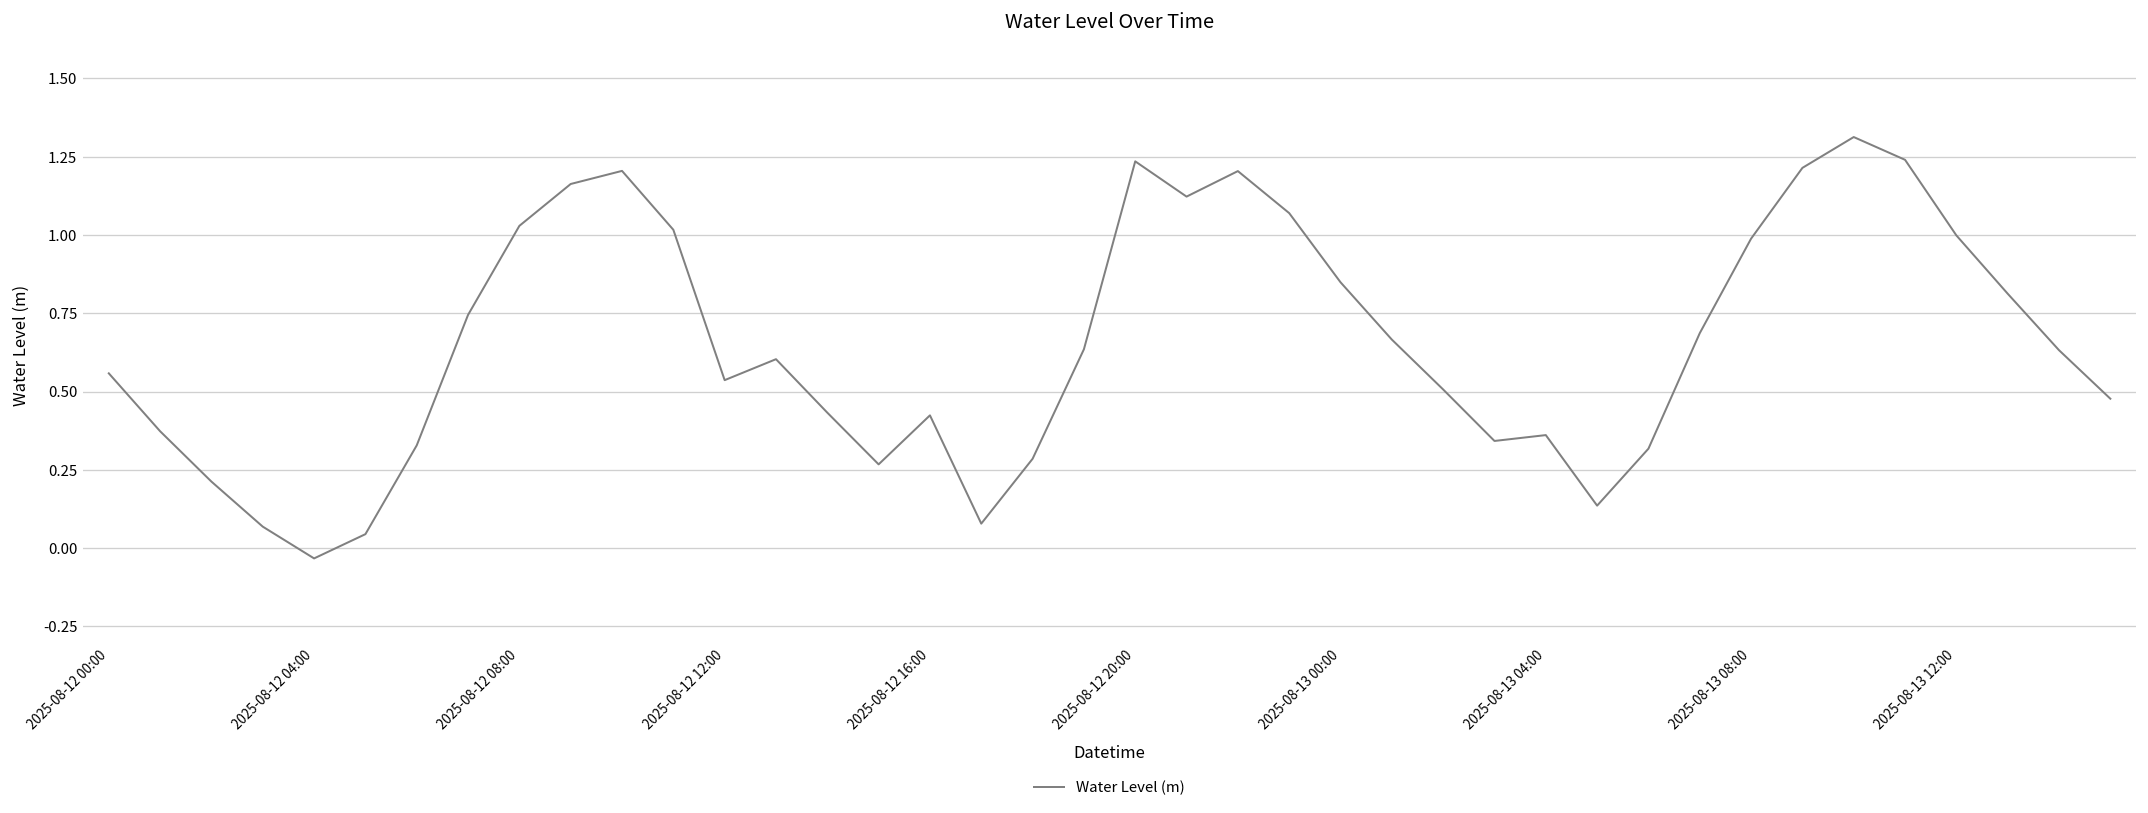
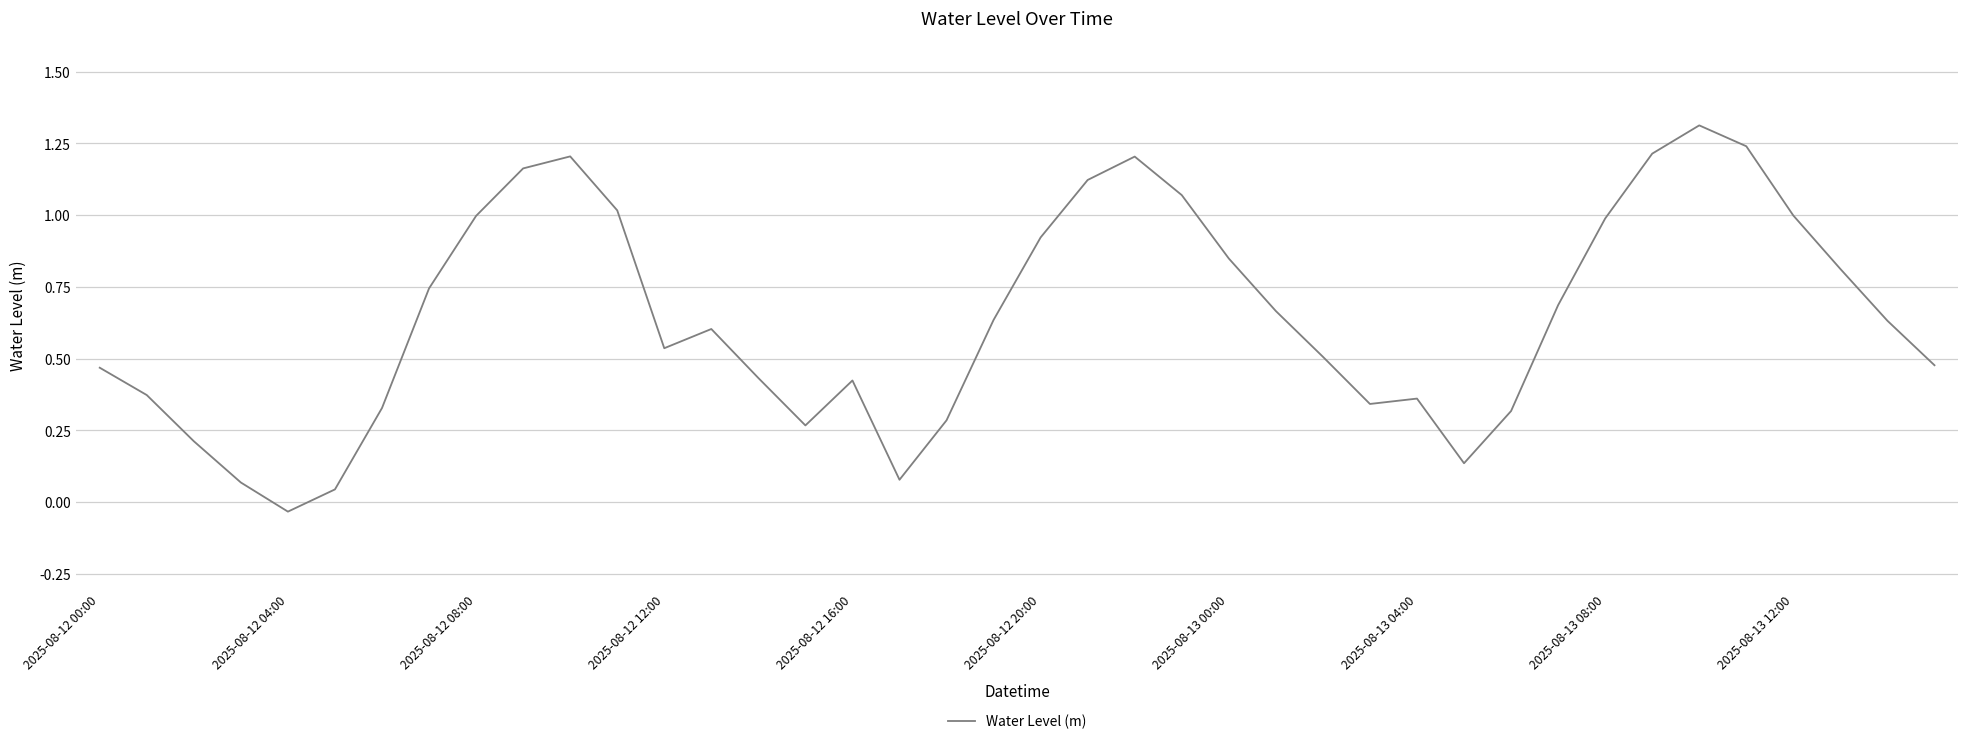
2025-08-12 00:00: 0.56 -> 0.47
2025-08-12 08:00: 1.03 -> 1.00
2025-08-12 20:00: 1.24 -> 0.92
